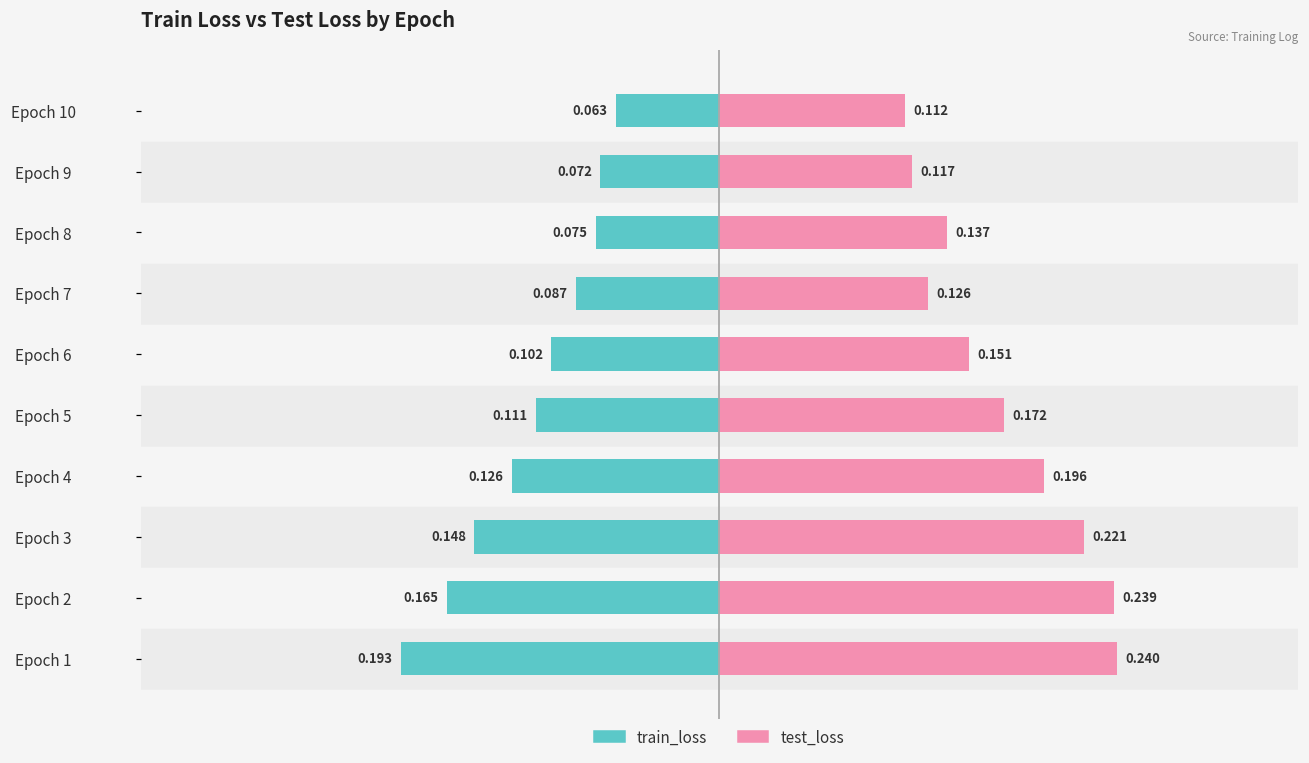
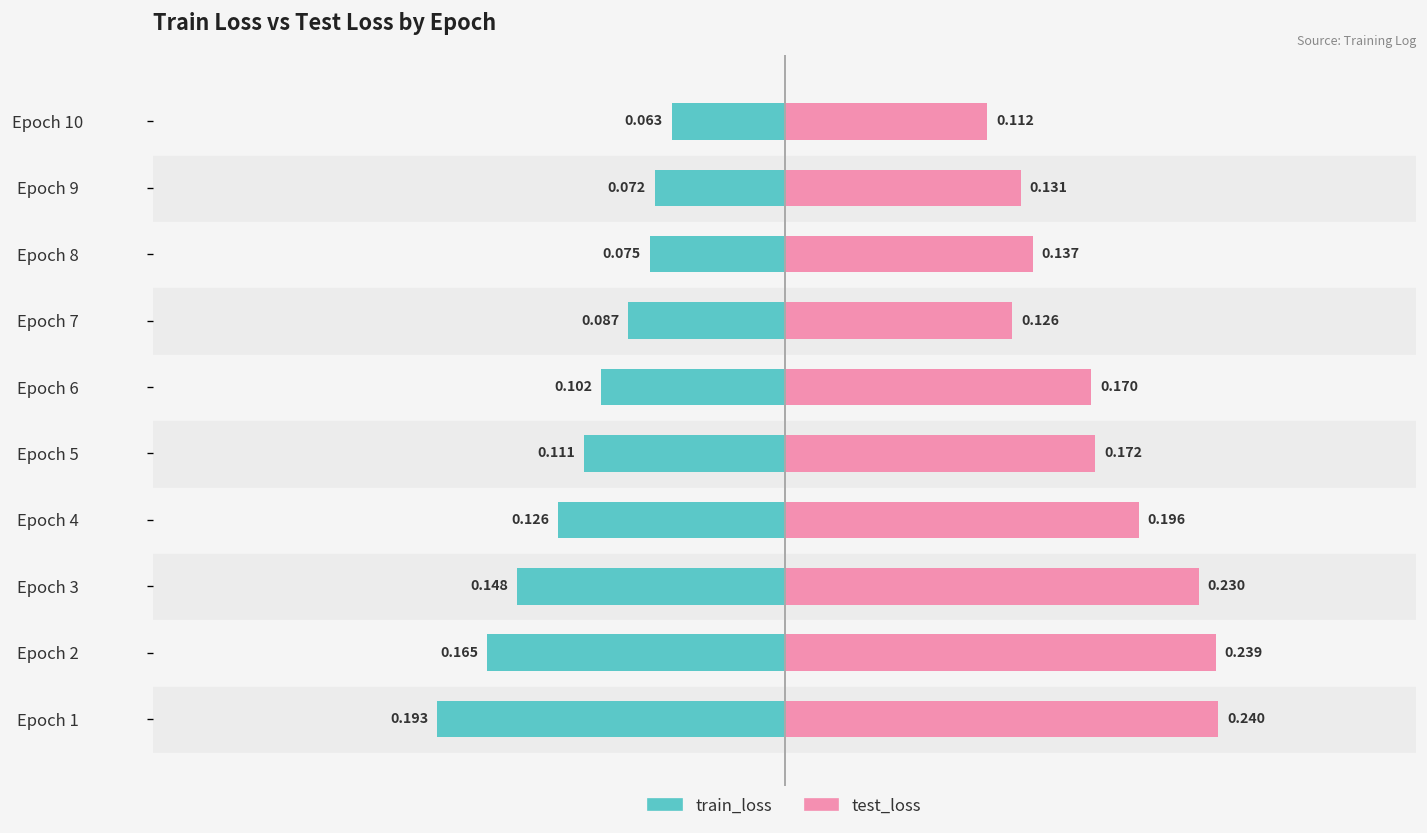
test_loss, Epoch 9: 0.117 -> 0.131
test_loss, Epoch 6: 0.151 -> 0.170
test_loss, Epoch 3: 0.221 -> 0.230
